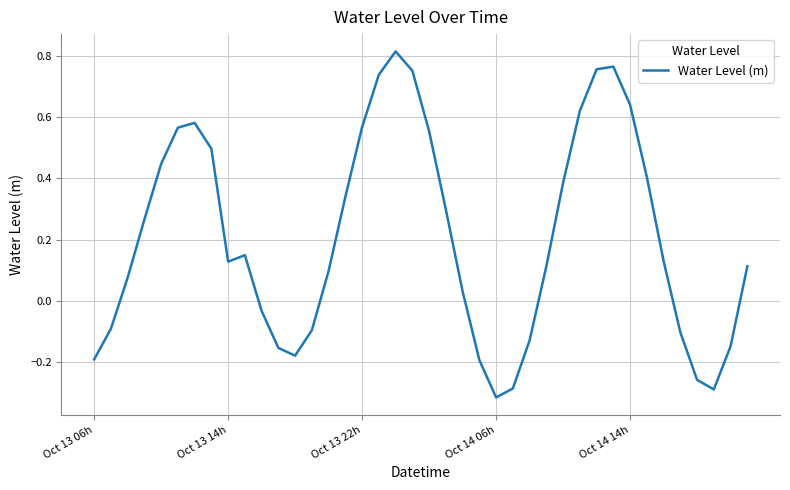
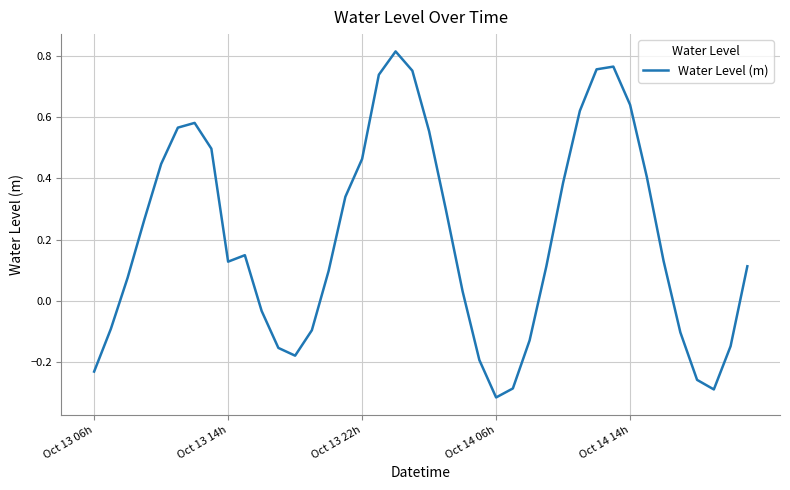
Oct 13 06h: -0.19 -> -0.23
Oct 13 22h: 0.57 -> 0.46
